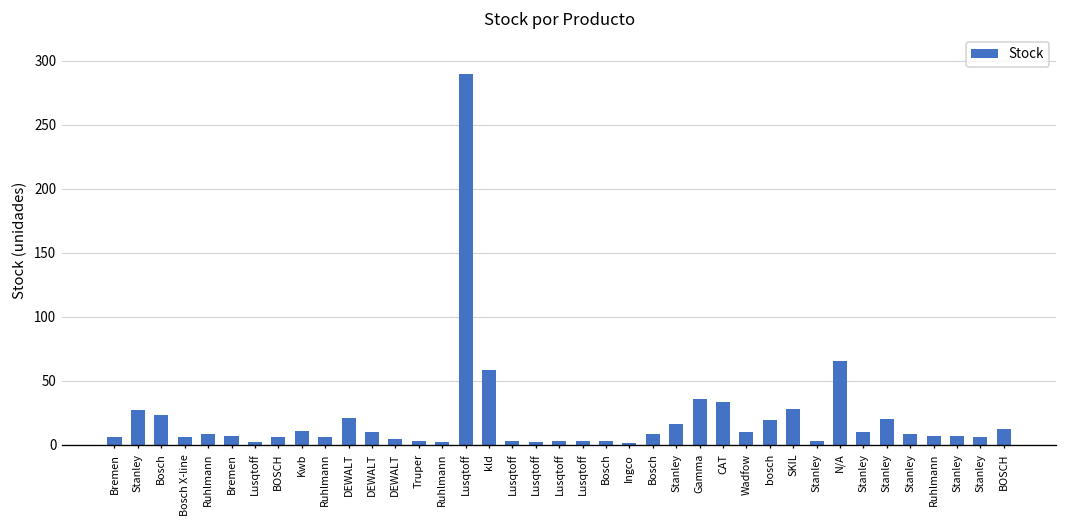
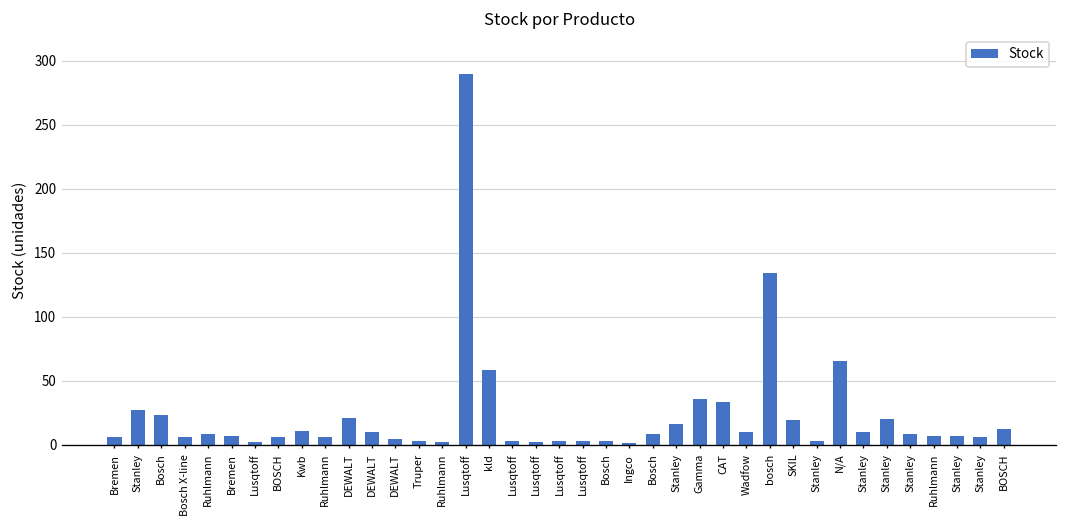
bosch: 19 -> 134
SKIL: 28 -> 19
